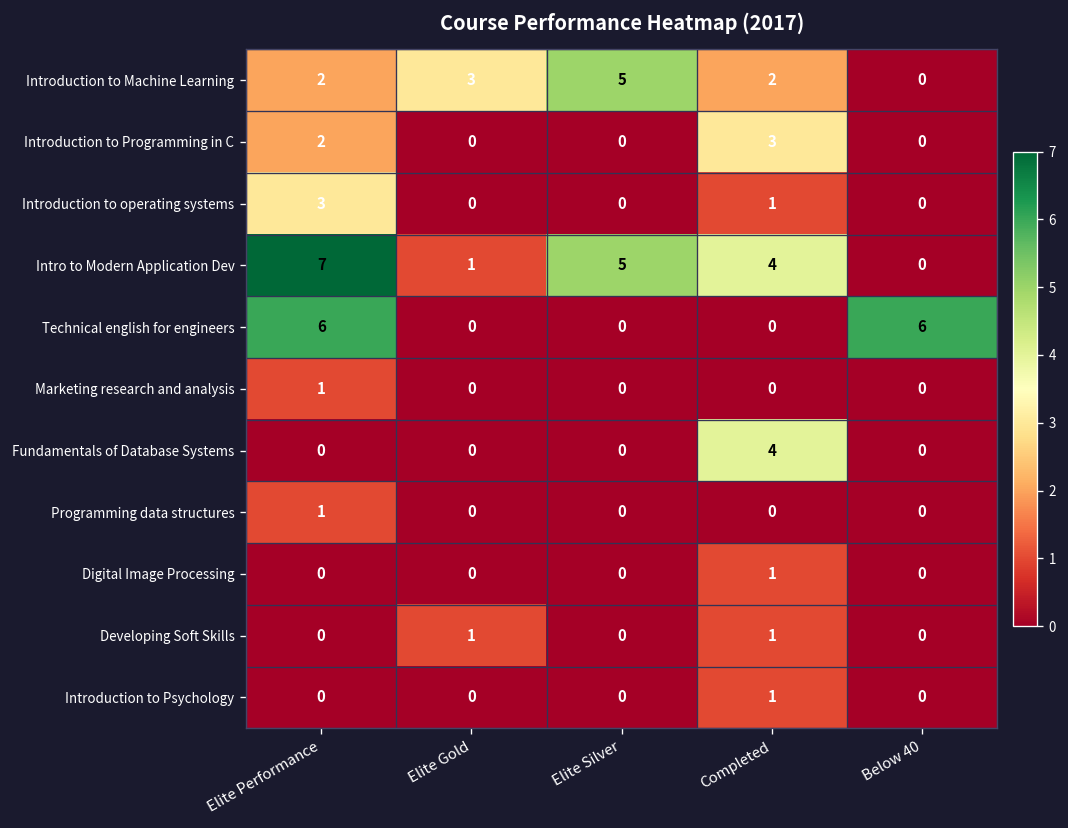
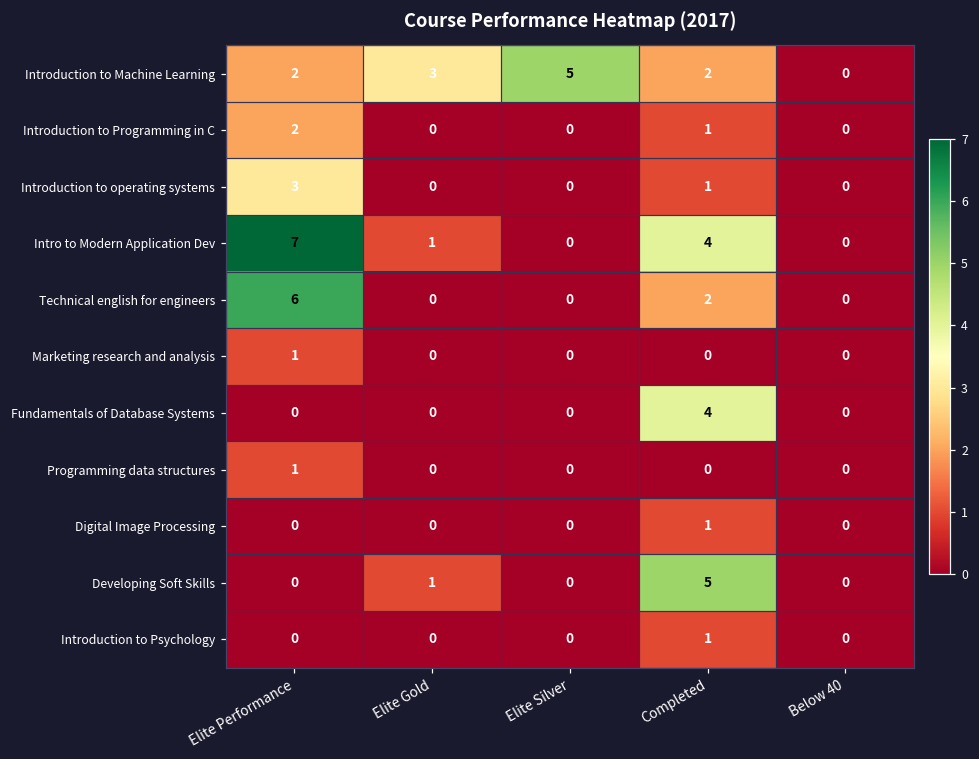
Introduction to Programming in C, Completed: 3 -> 1
Intro to Modern Application Dev, Elite Silver: 5 -> 0
Technical english for engineers, Completed: 0 -> 2
Technical english for engineers, Below 40: 6 -> 0
Developing Soft Skills, Completed: 1 -> 5
